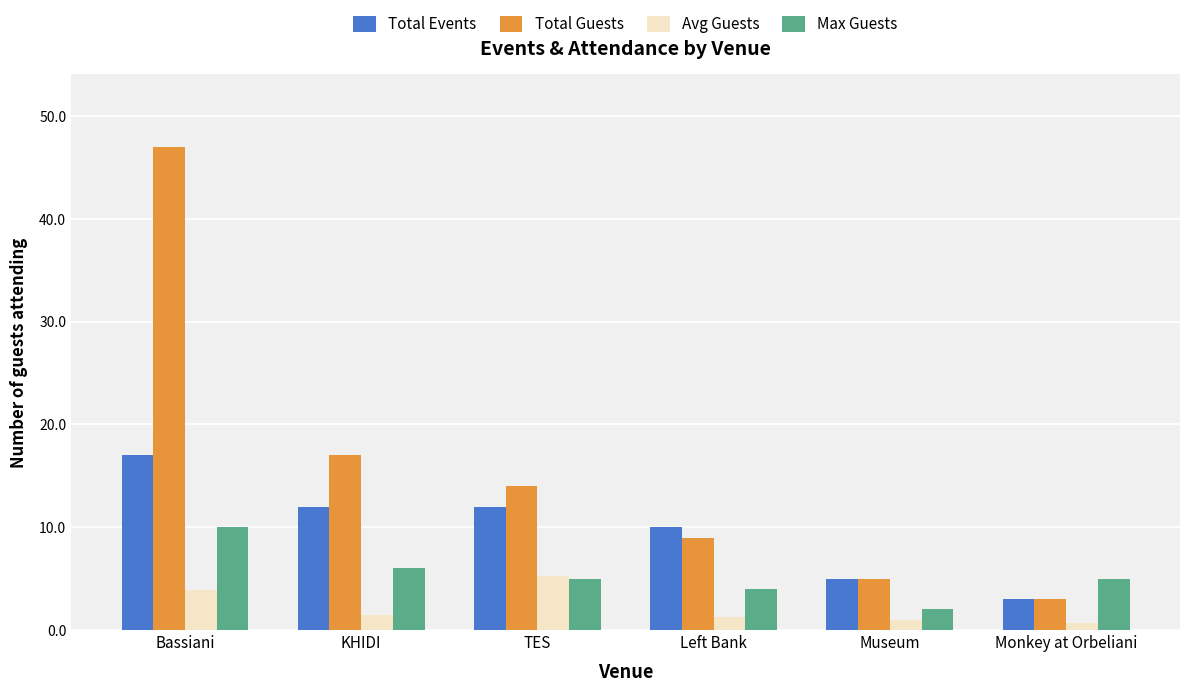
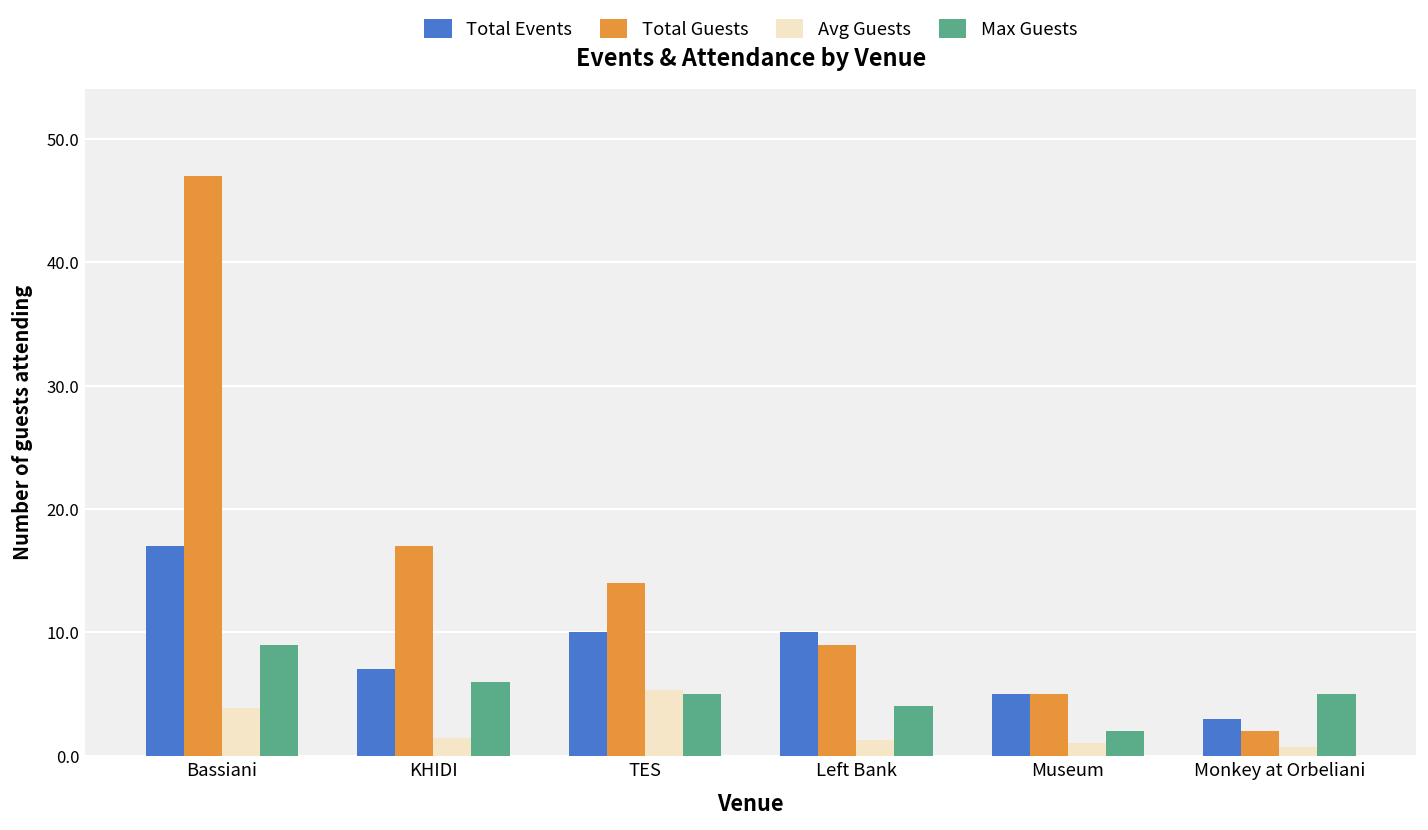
Max Guests, Bassiani: 10 -> 9
Total Events, KHIDI: 12 -> 7
Total Events, TES: 12 -> 10
Total Guests, Monkey at Orbeliani: 3 -> 2
